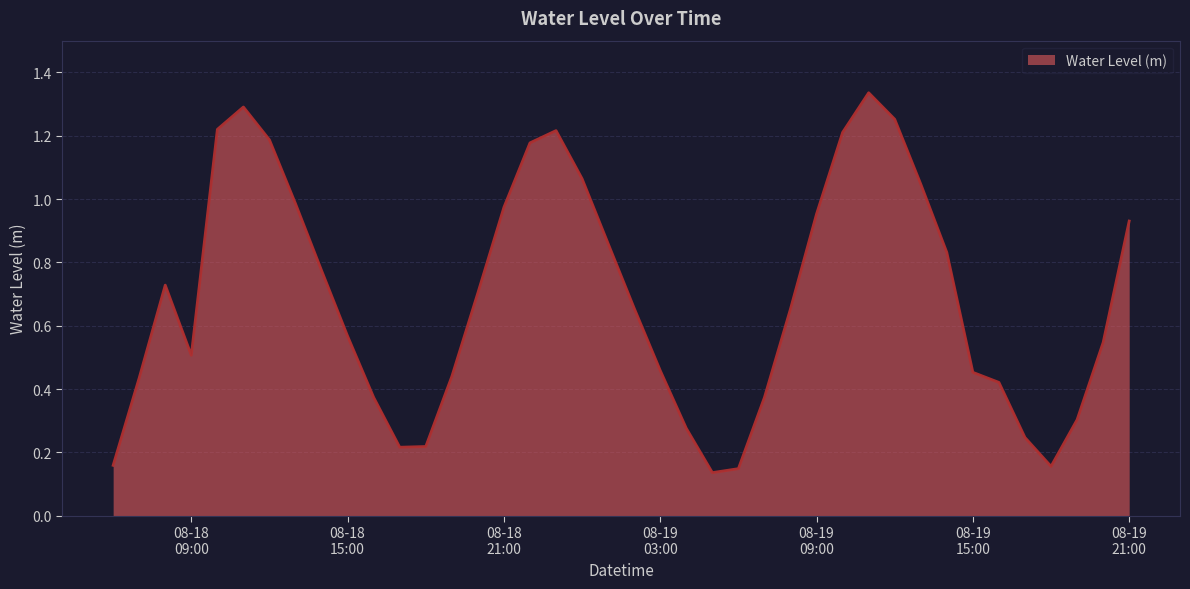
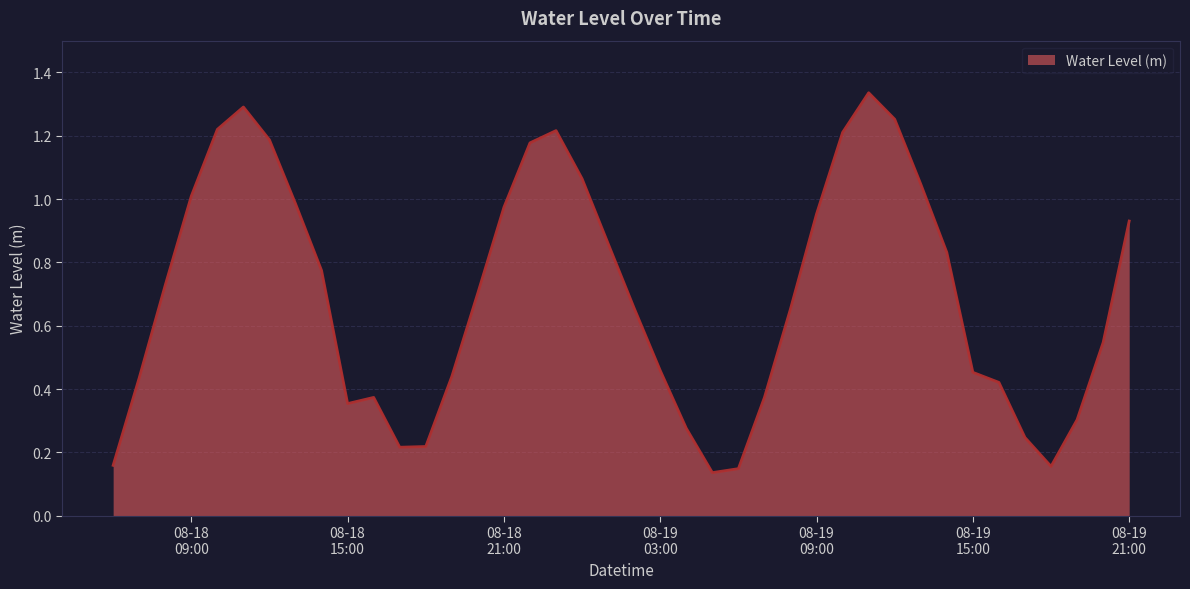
08-18 09:00: 0.51 -> 1.01
08-18 15:00: 0.57 -> 0.35
